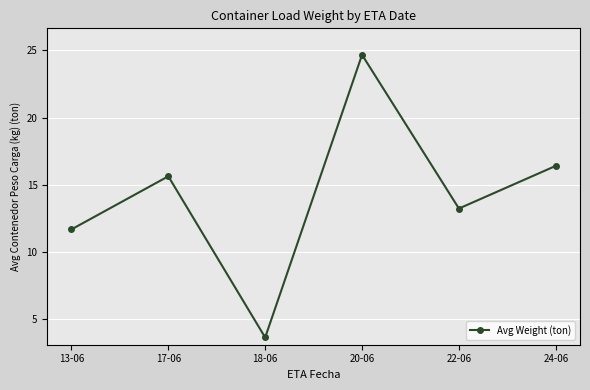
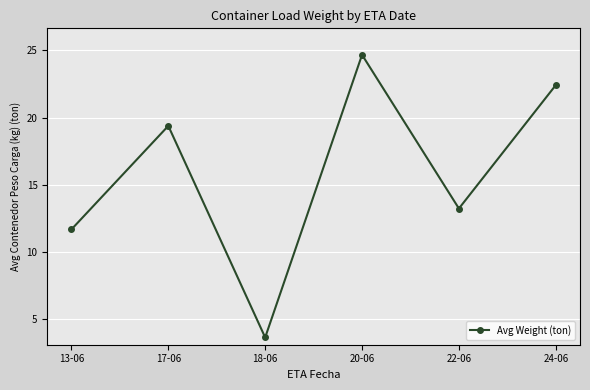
17-06: 15.6 -> 19.4
24-06: 16.4 -> 22.4
